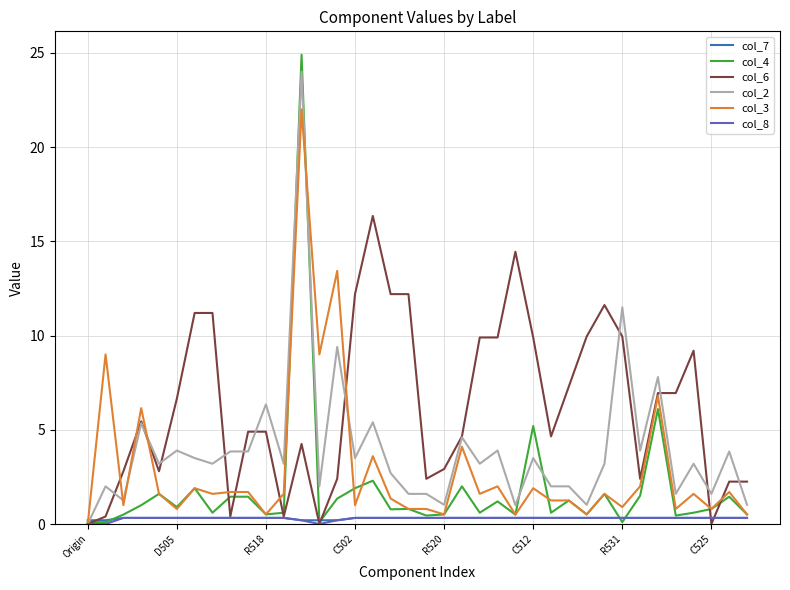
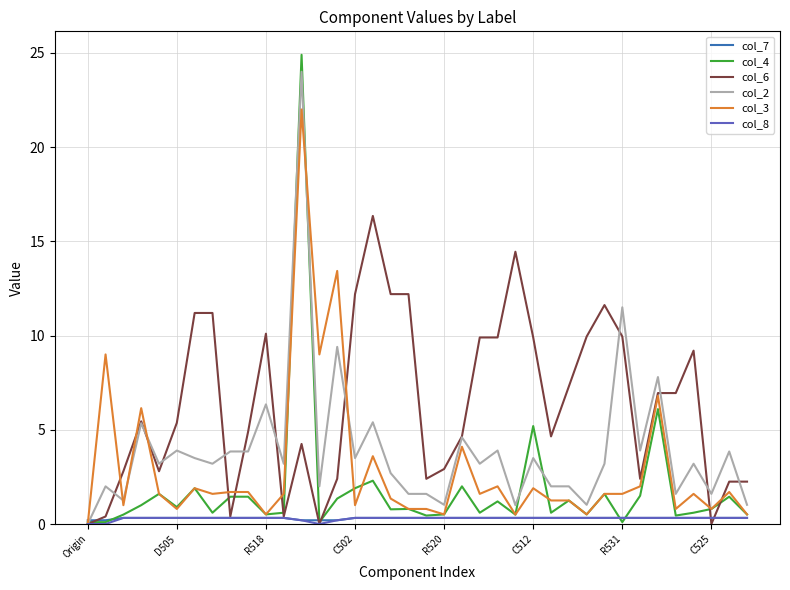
col_6, D505: 6.7 -> 5.4
col_6, R518: 4.9 -> 10.1
col_3, R531: 0.9 -> 1.6
